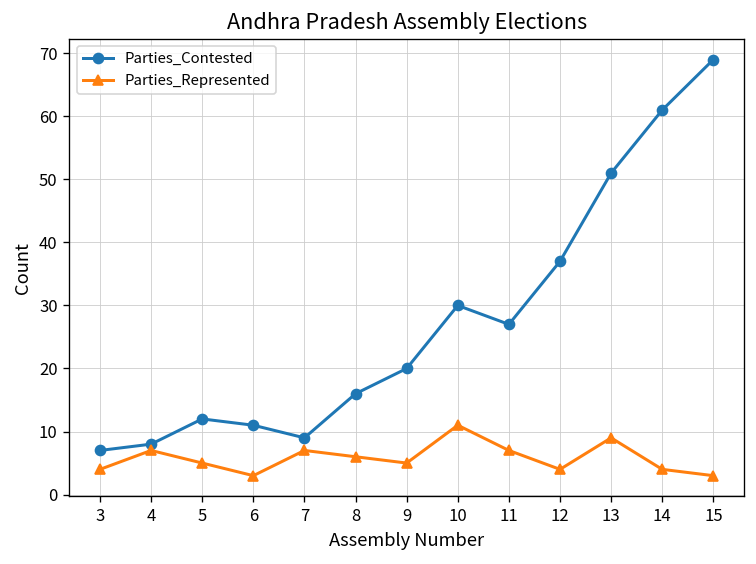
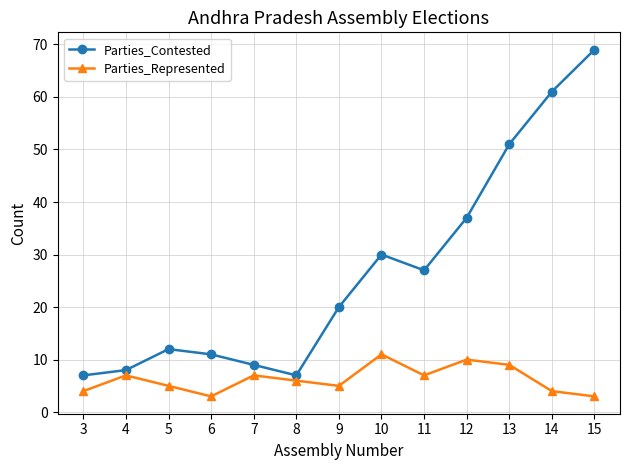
Parties_Contested, 8: 16 -> 7
Parties_Represented, 12: 4 -> 10
